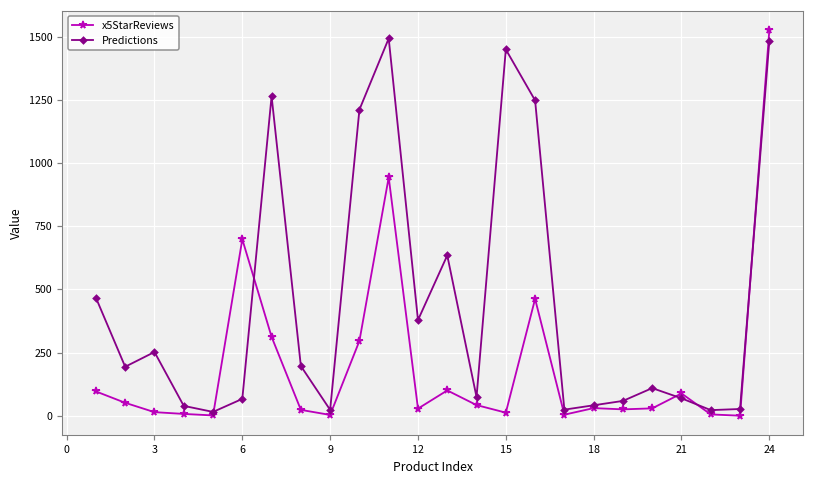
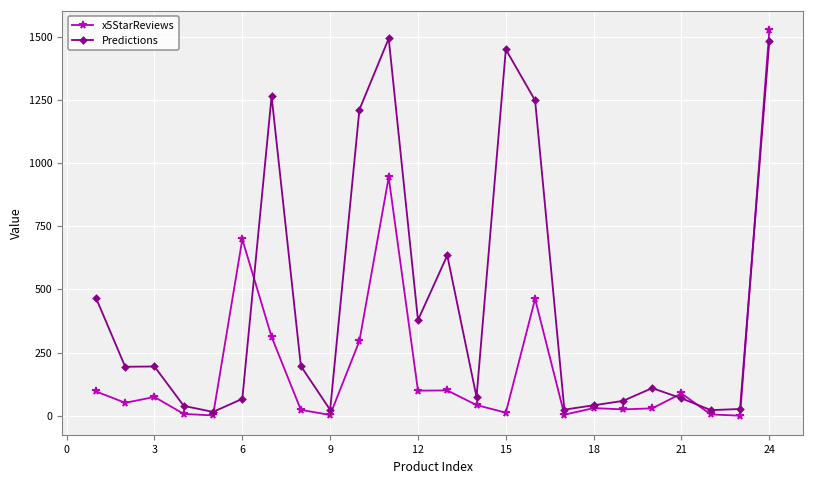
x5StarReviews, 3: 10 -> 70
Predictions, 3: 250 -> 190
x5StarReviews, 12: 30 -> 100
